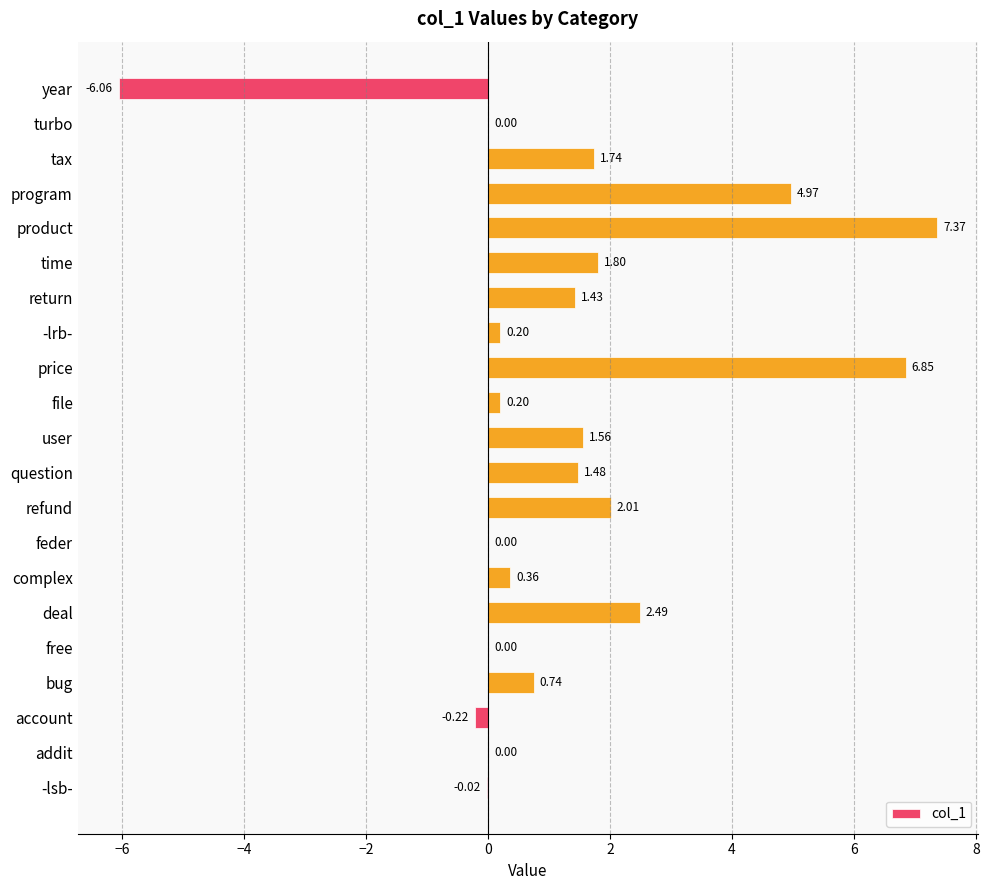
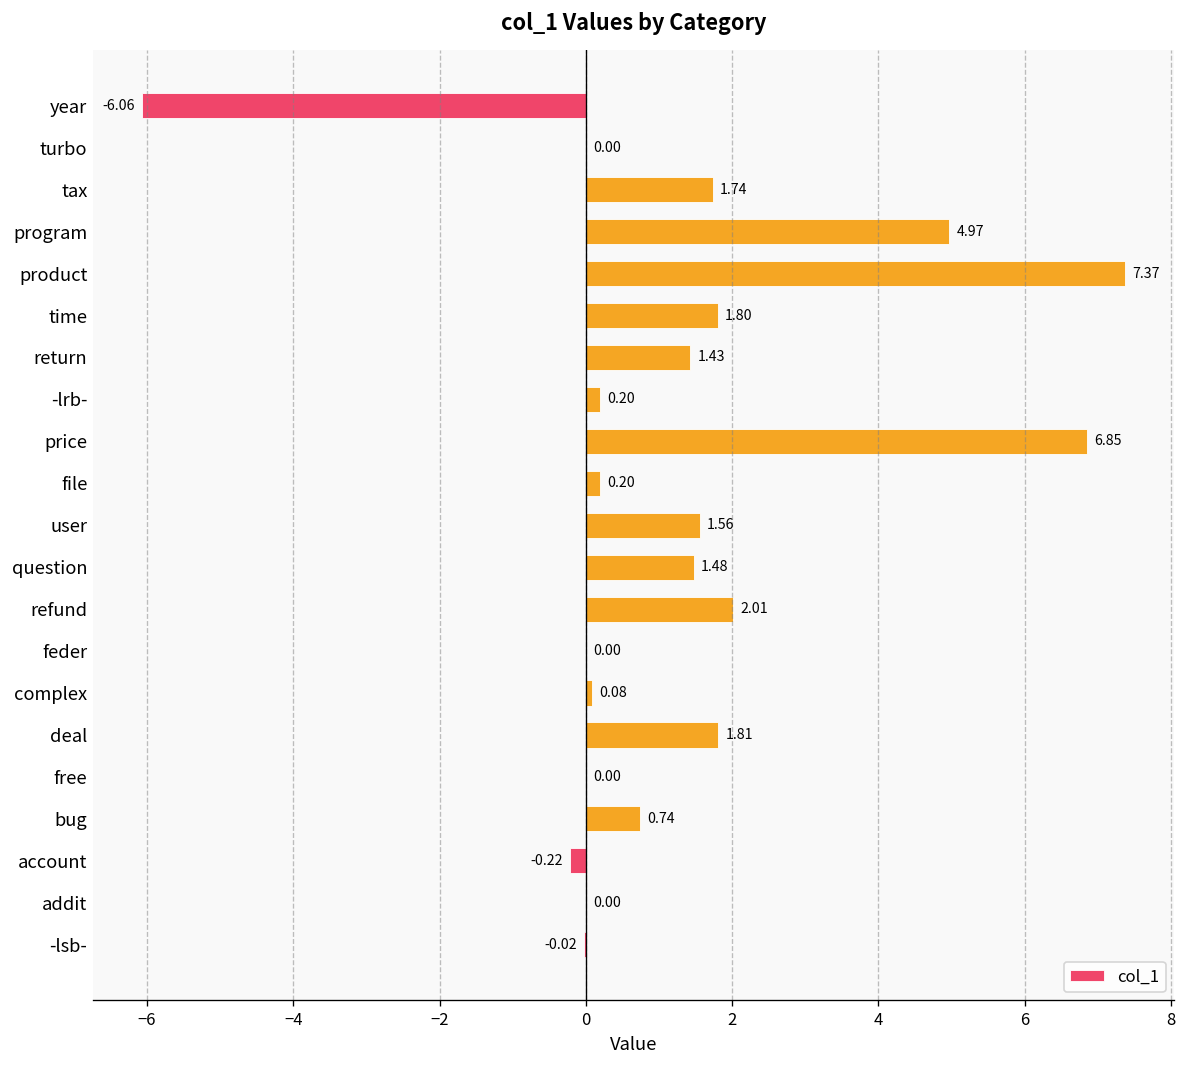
complex: 0.36 -> 0.08
deal: 2.49 -> 1.81
